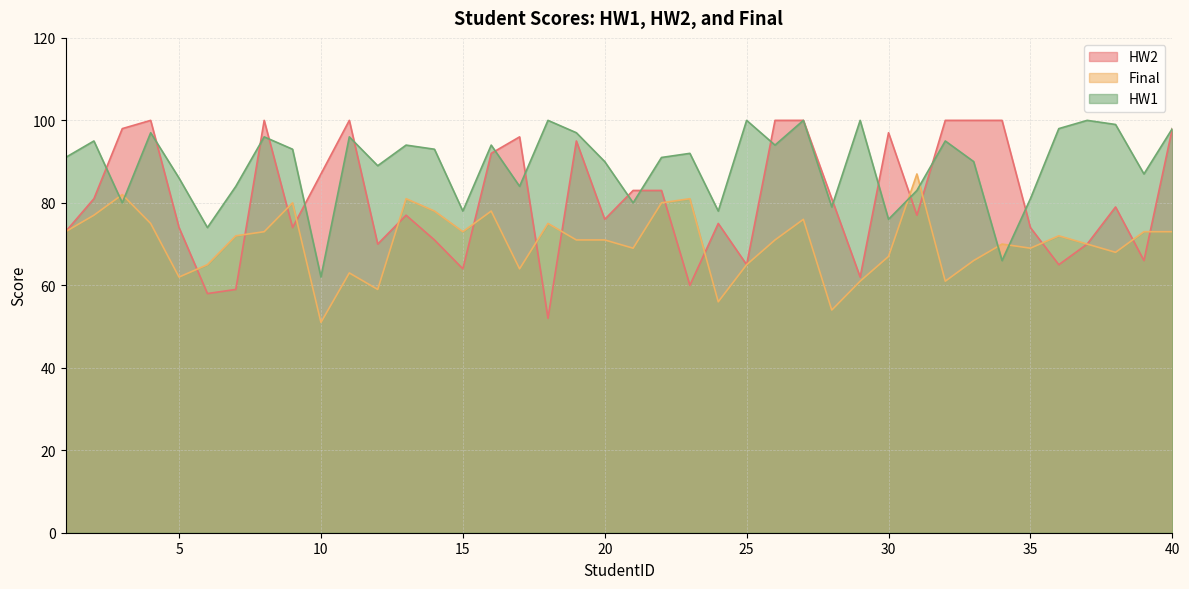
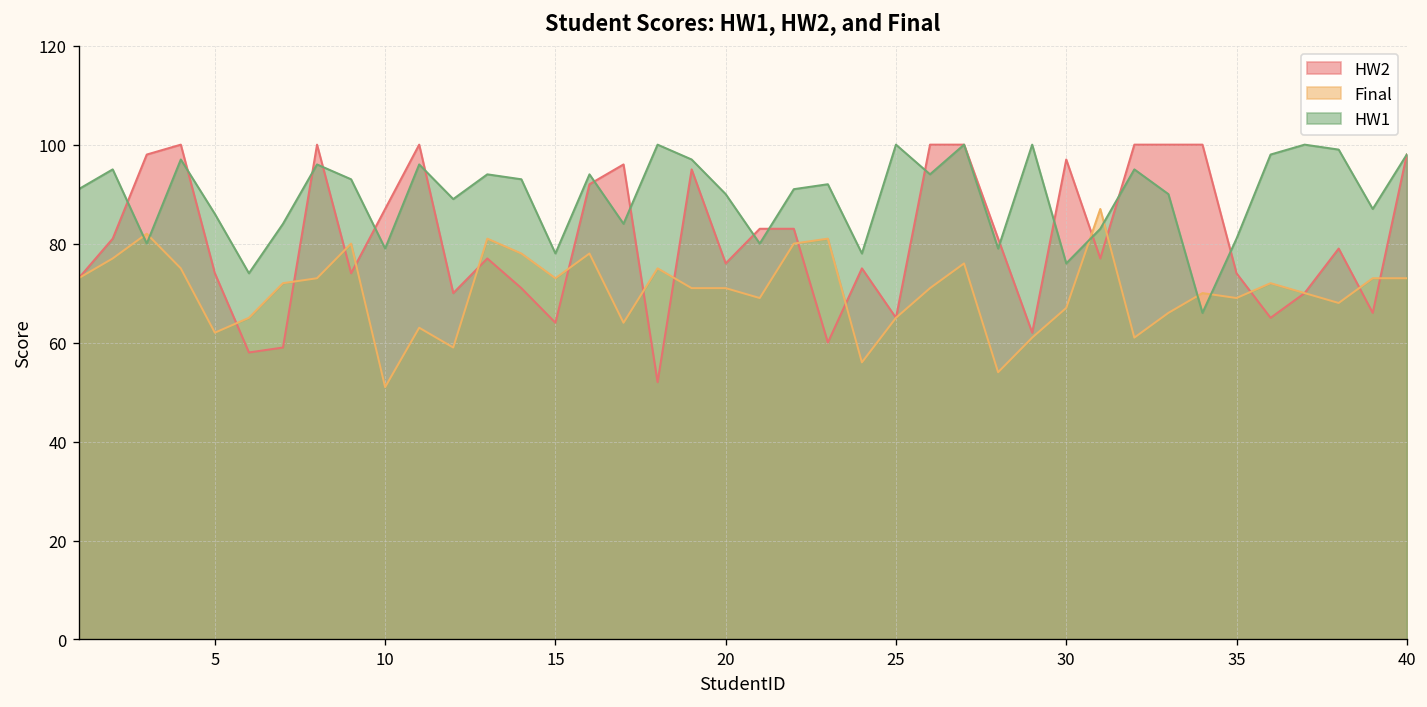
HW1, 10: 62 -> 79
